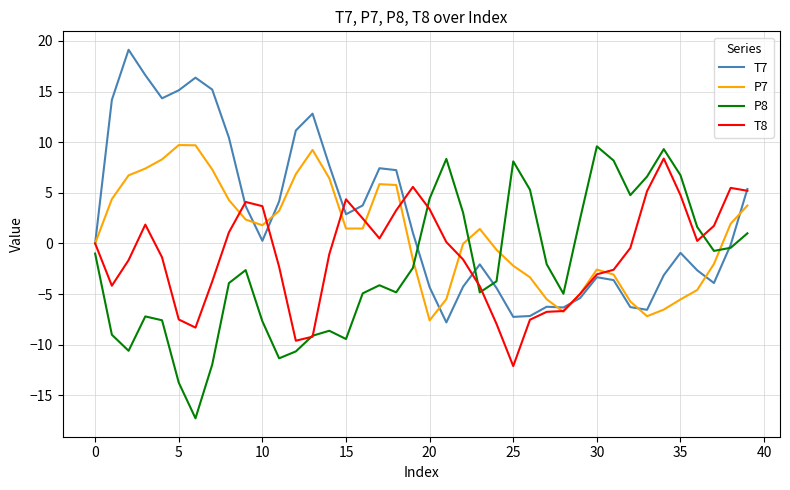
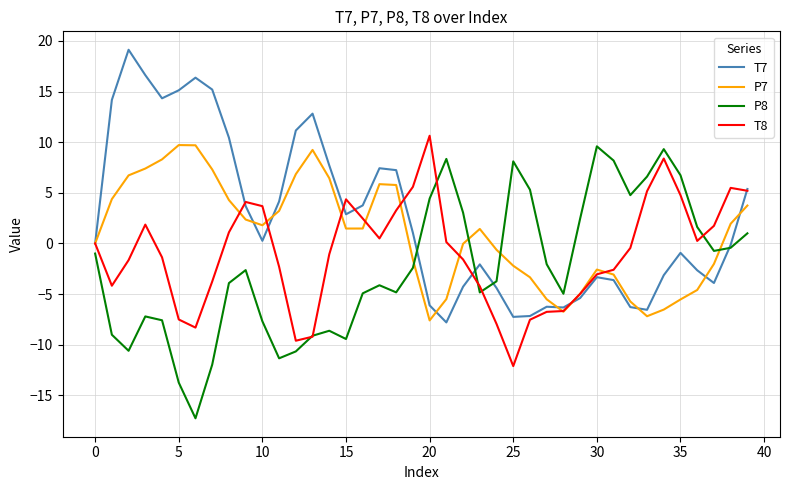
T7, 20: -4.3 -> -6.1
T8, 20: 3.4 -> 10.6
